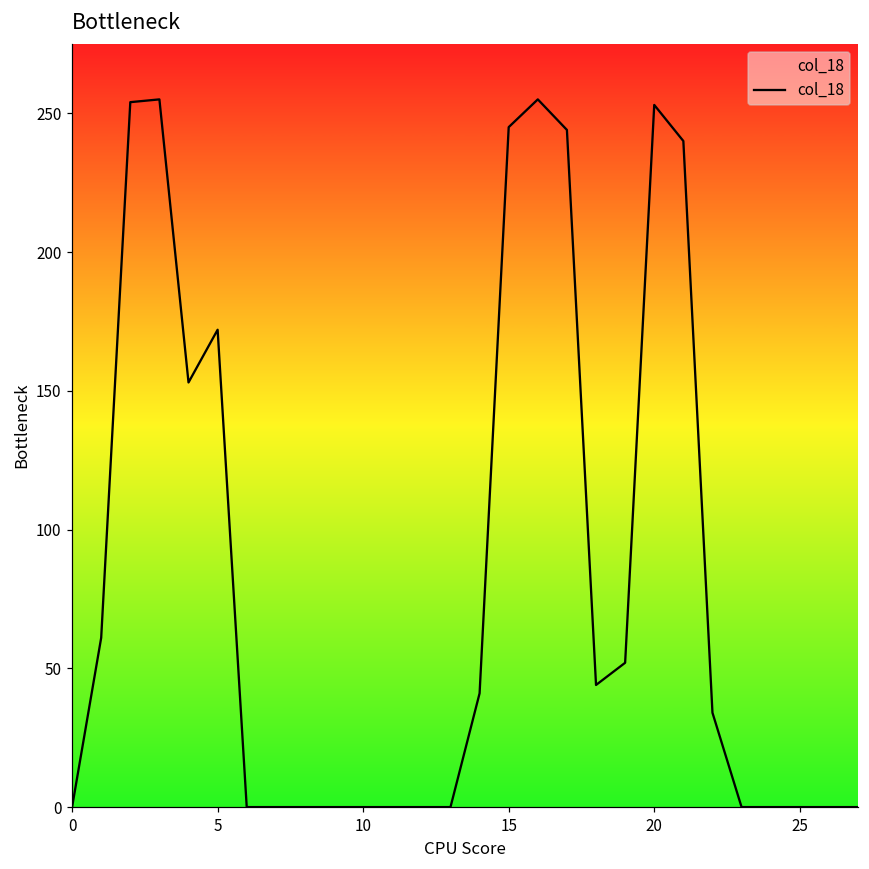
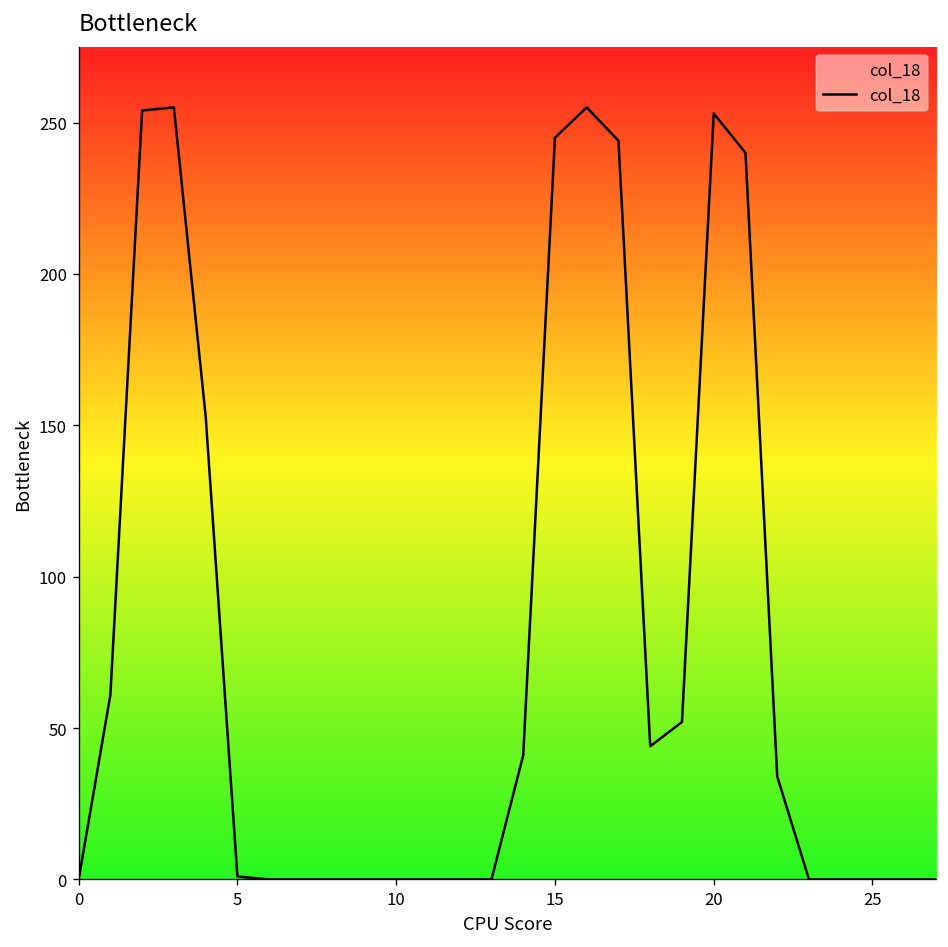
5: 172 -> 1
